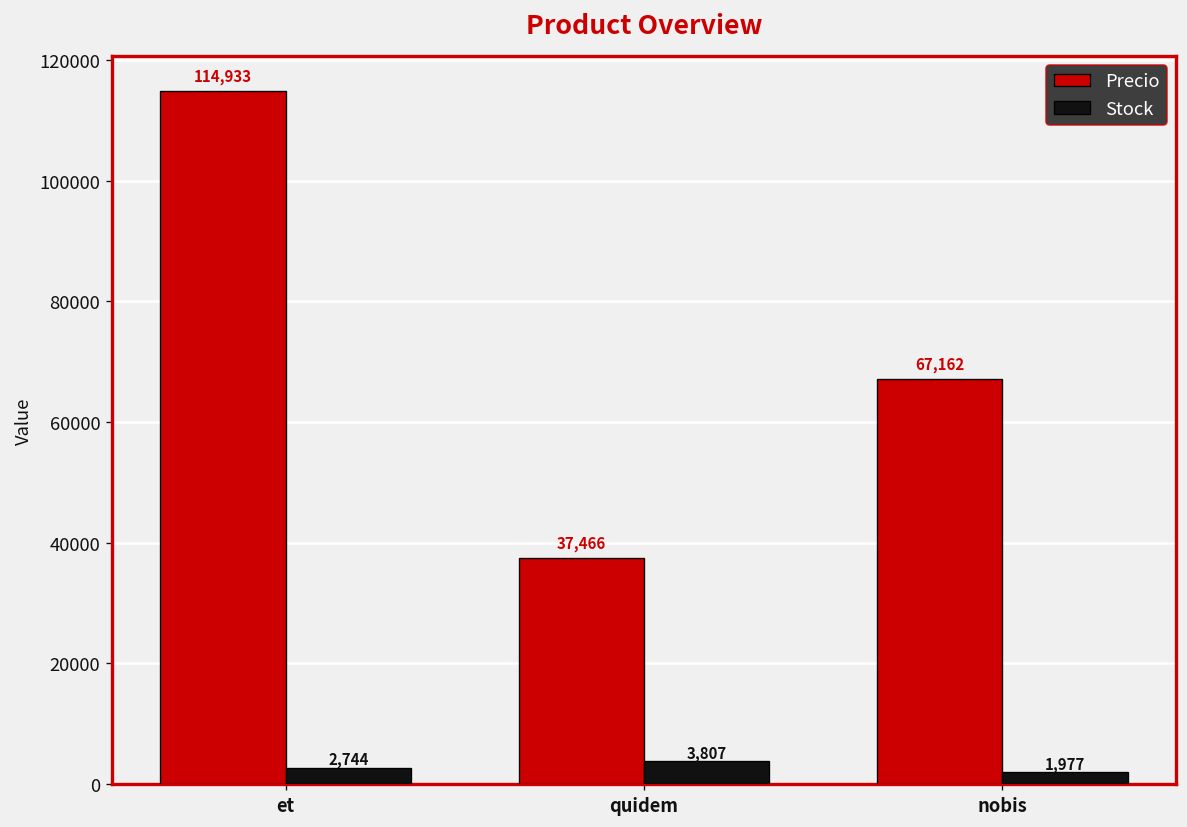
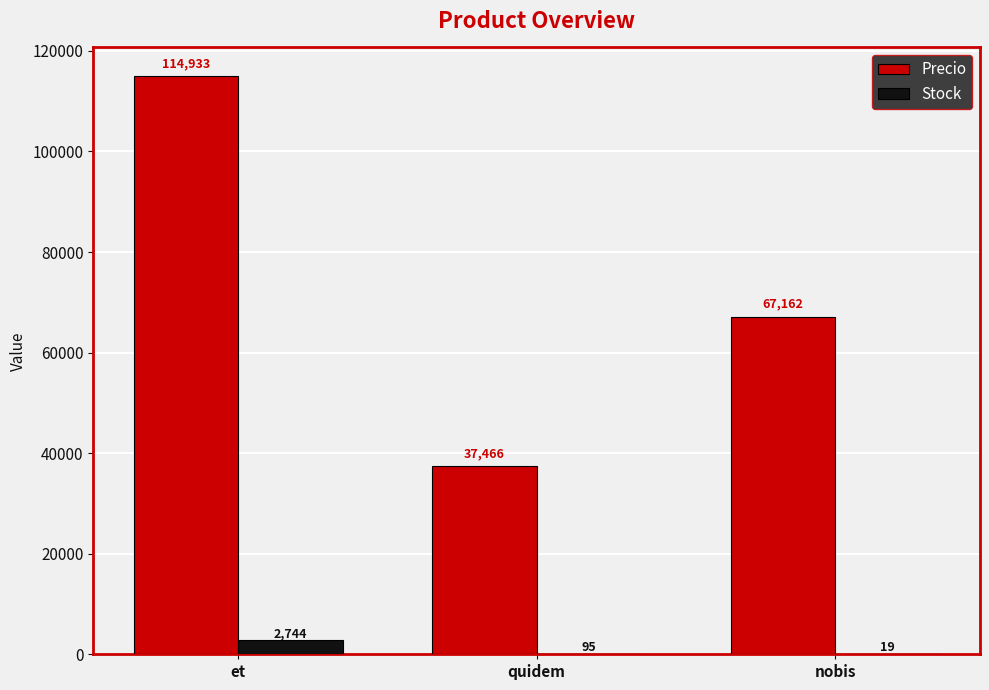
Stock, quidem: 3,807 -> 95
Stock, nobis: 1,977 -> 19
